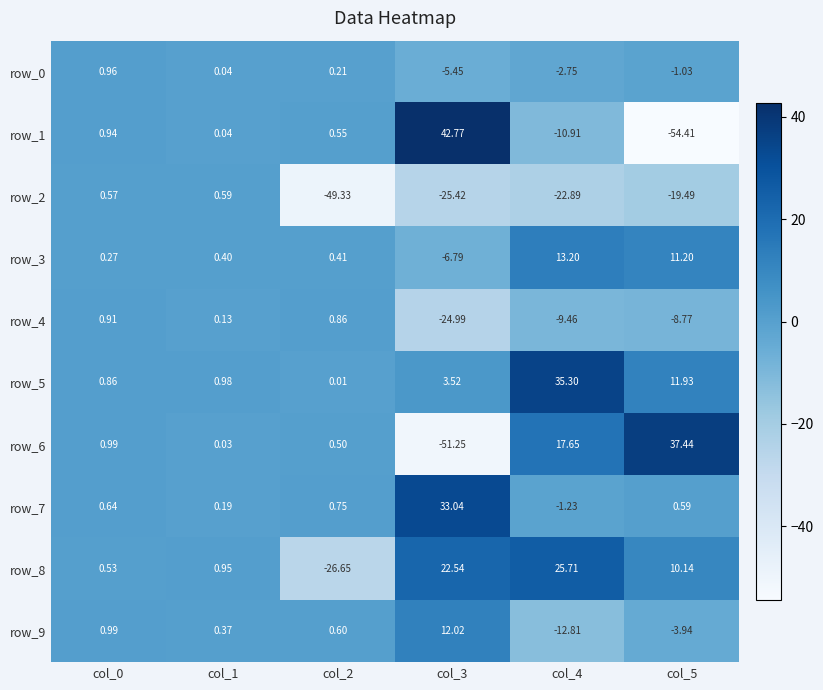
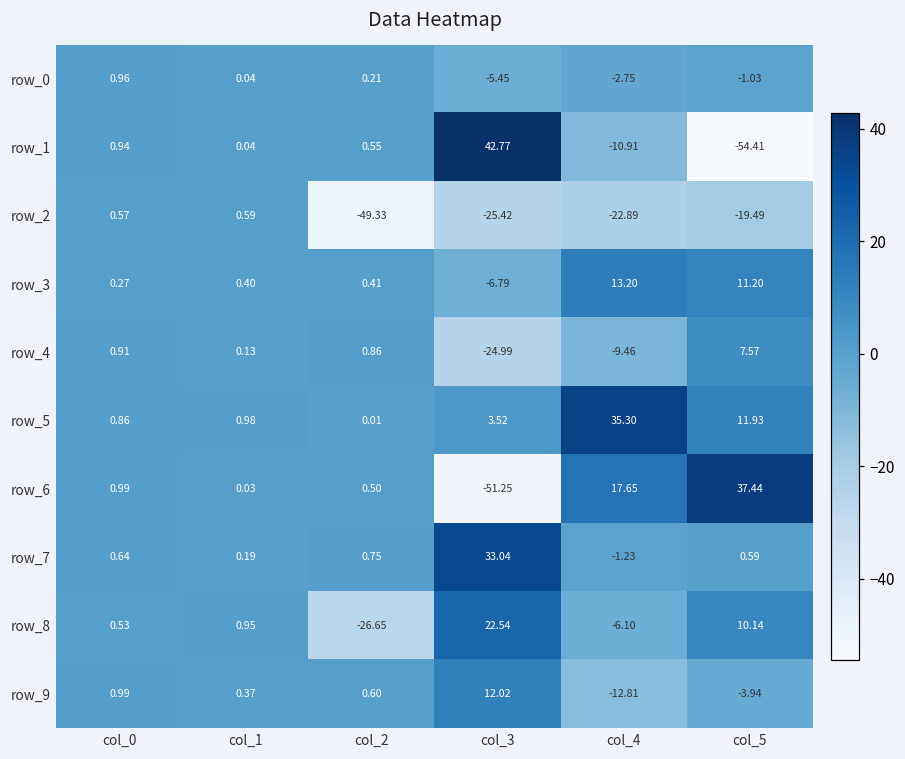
row_4, col_5: -8.77 -> 7.57
row_8, col_4: 25.71 -> -6.10
